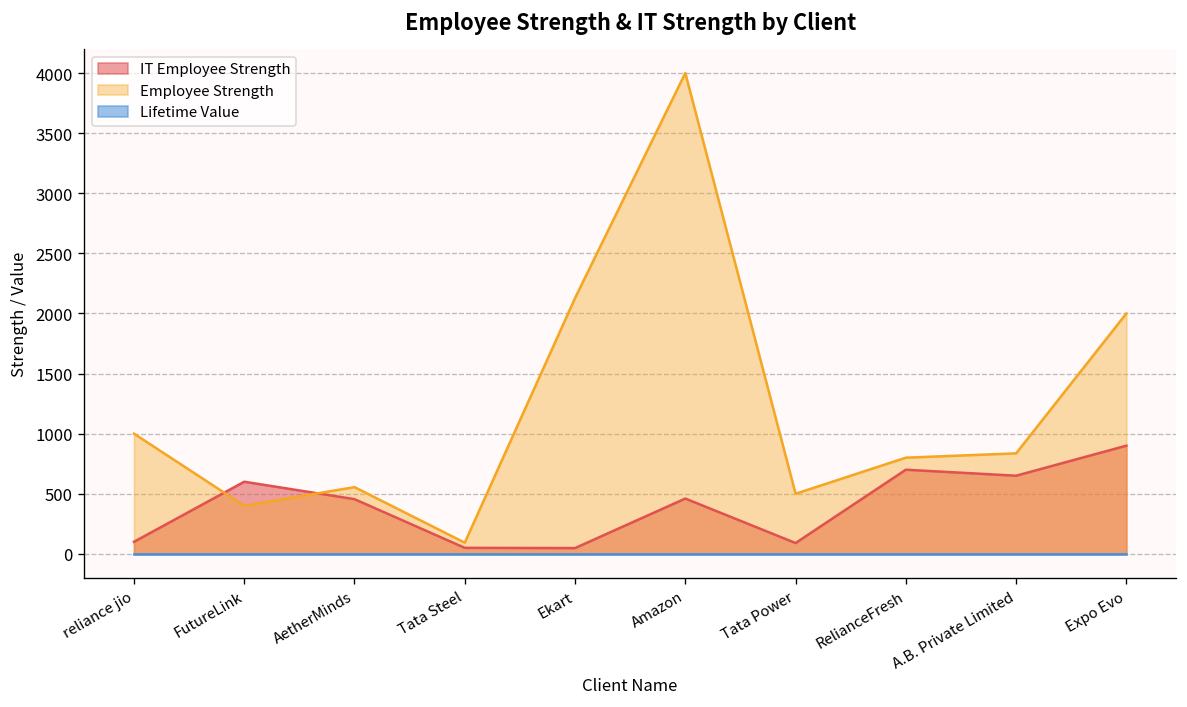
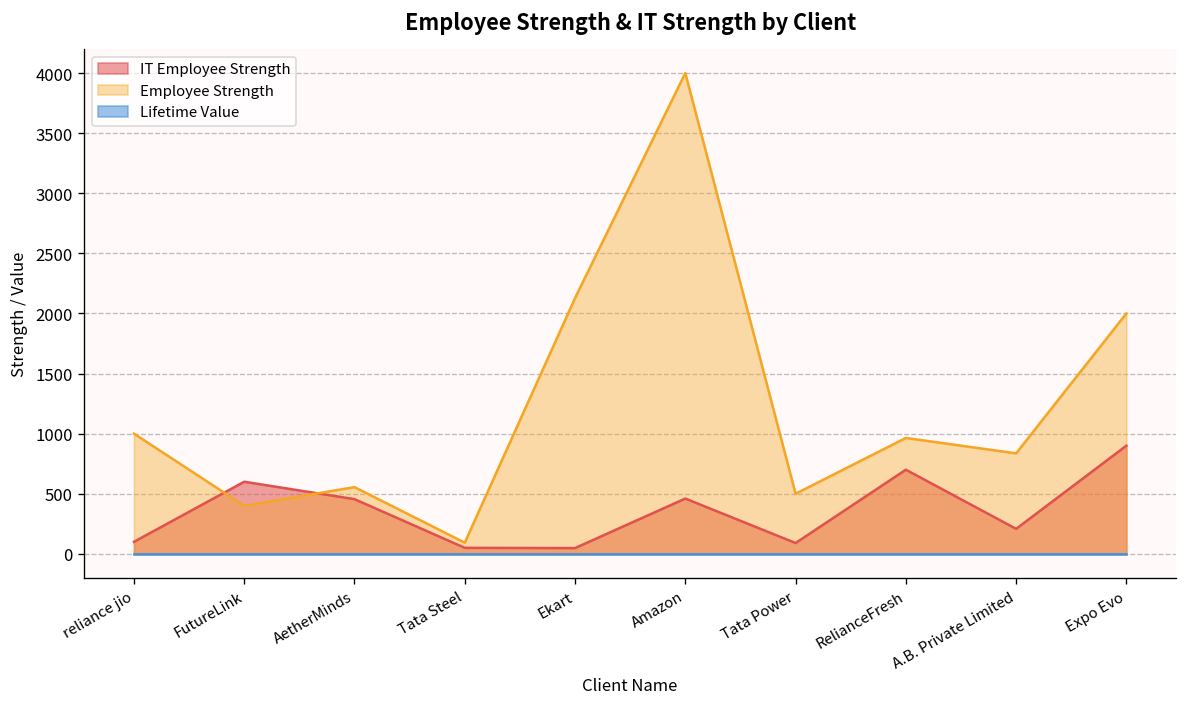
Employee Strength, RelianceFresh: 800 -> 960
IT Employee Strength, A.B. Private Limited: 650 -> 210
